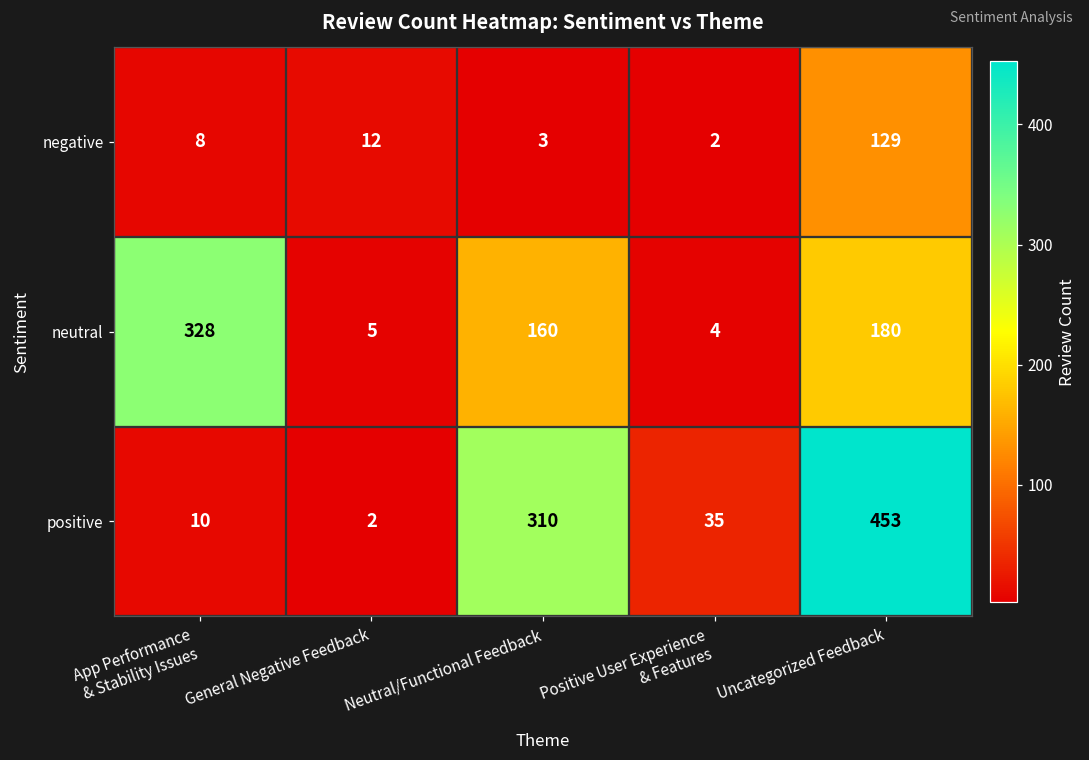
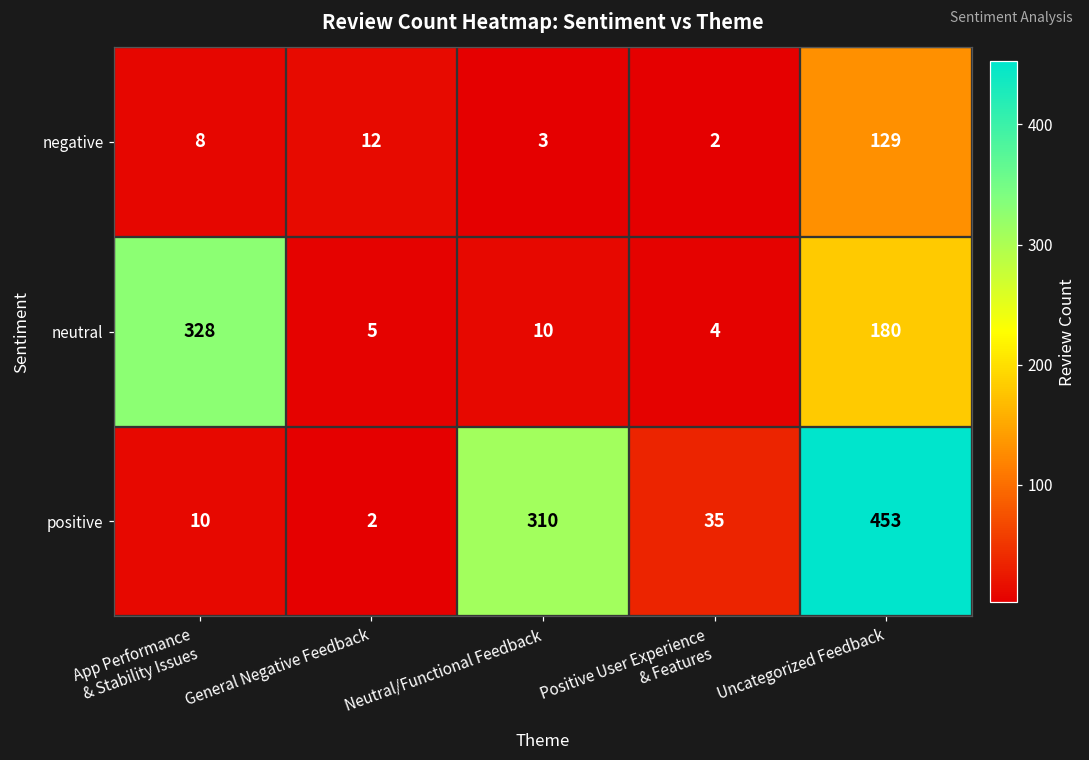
neutral, Neutral/Functional Feedback: 160 -> 10
